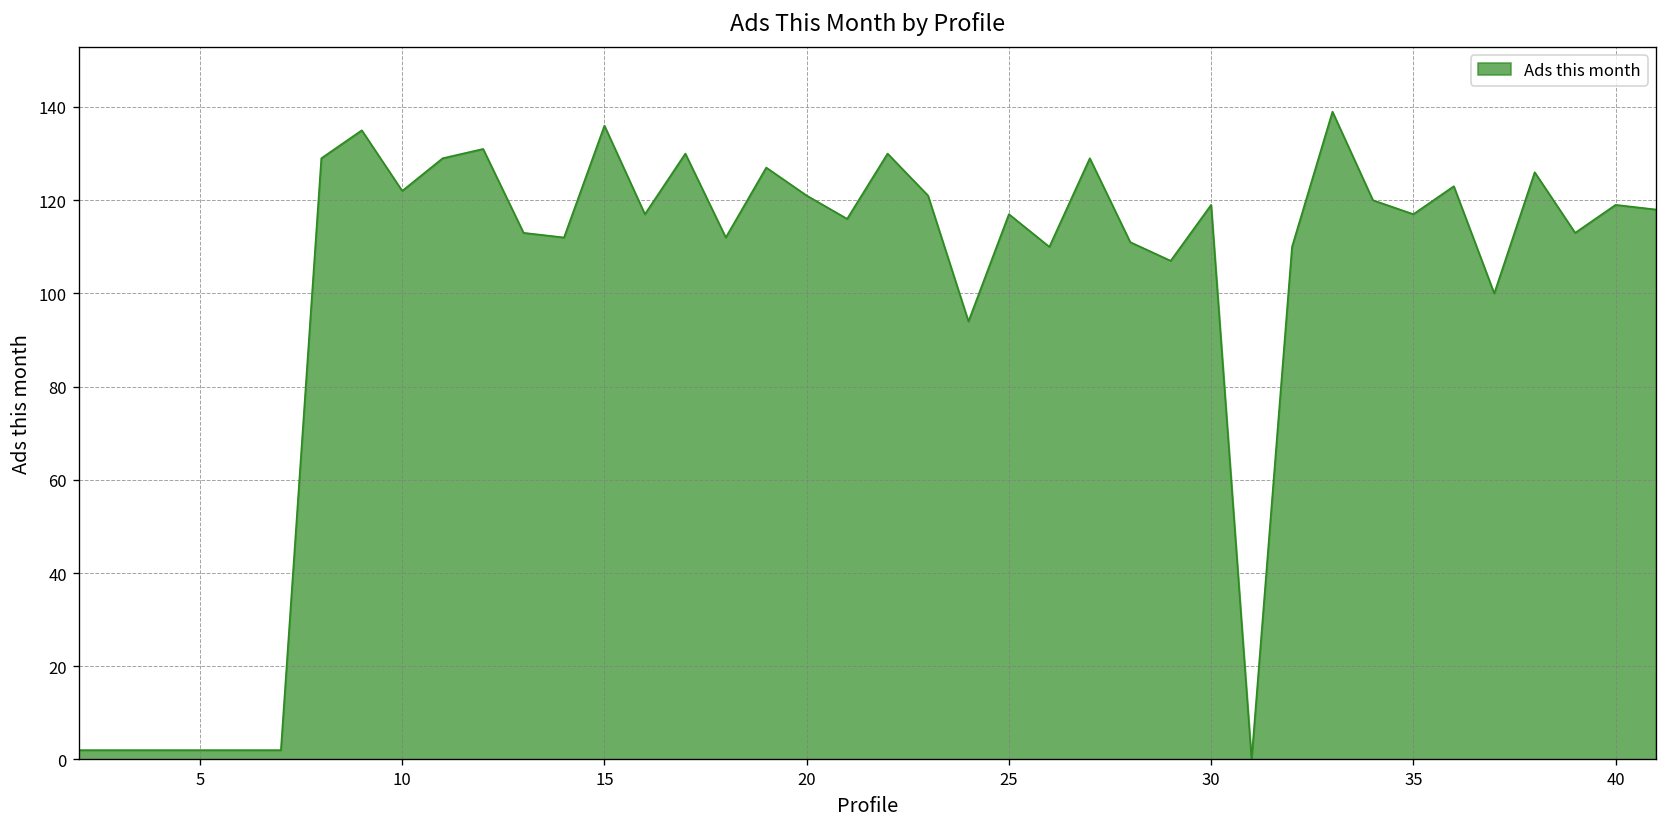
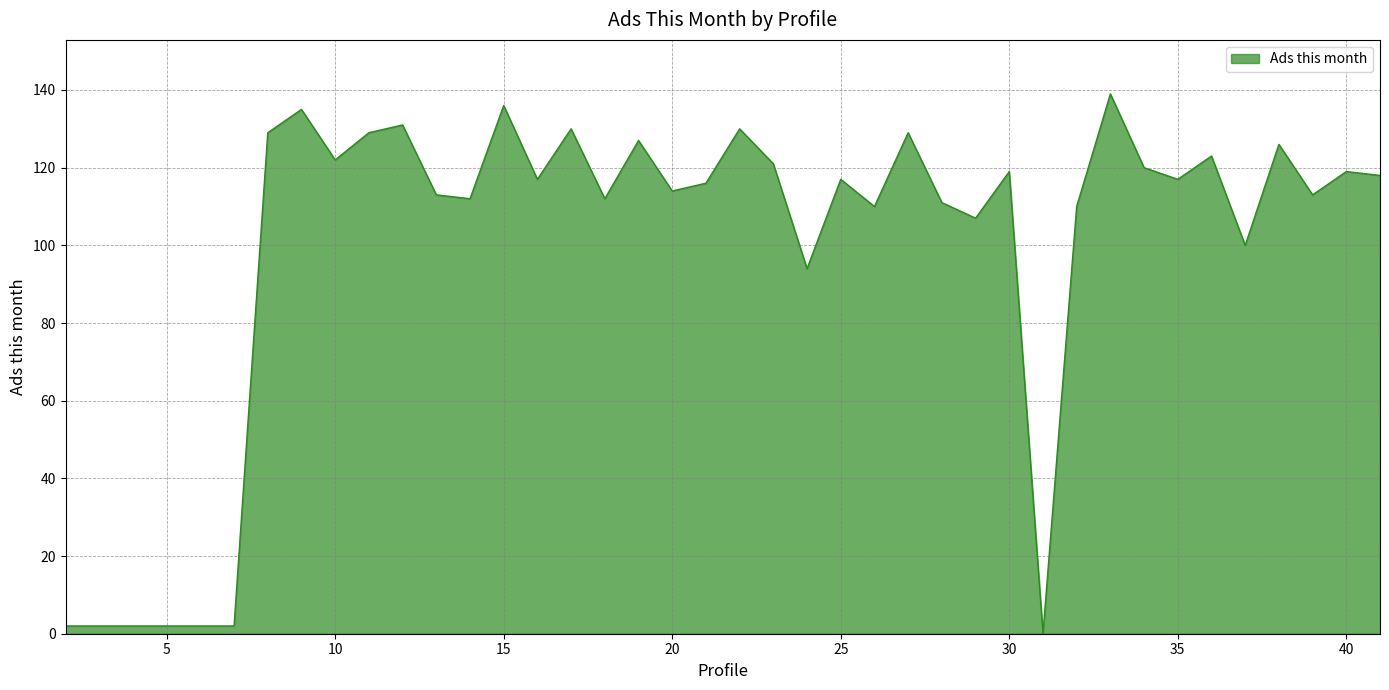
20: 121 -> 114
